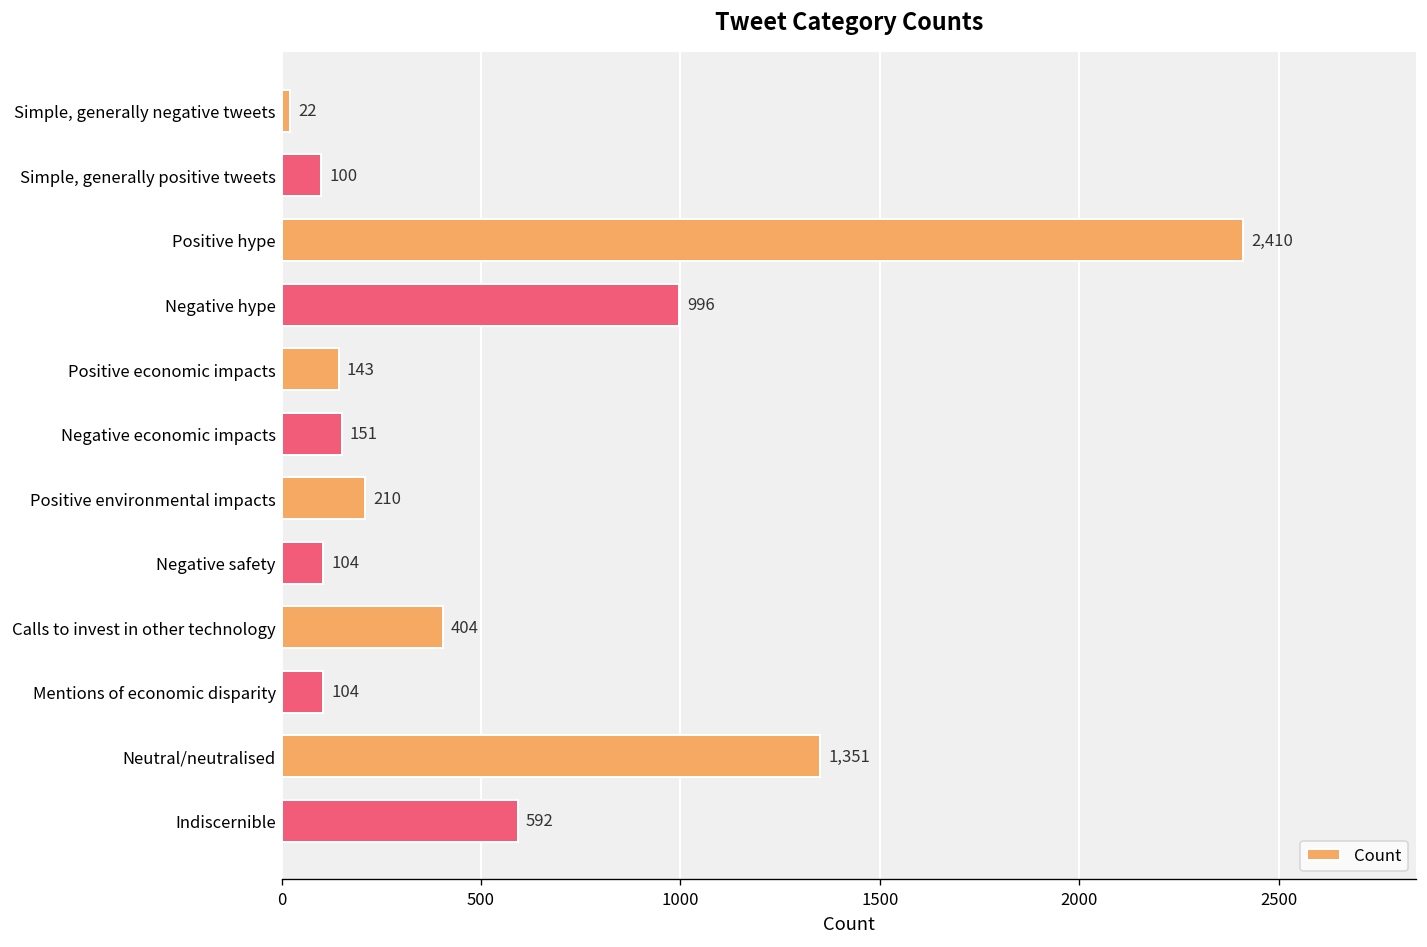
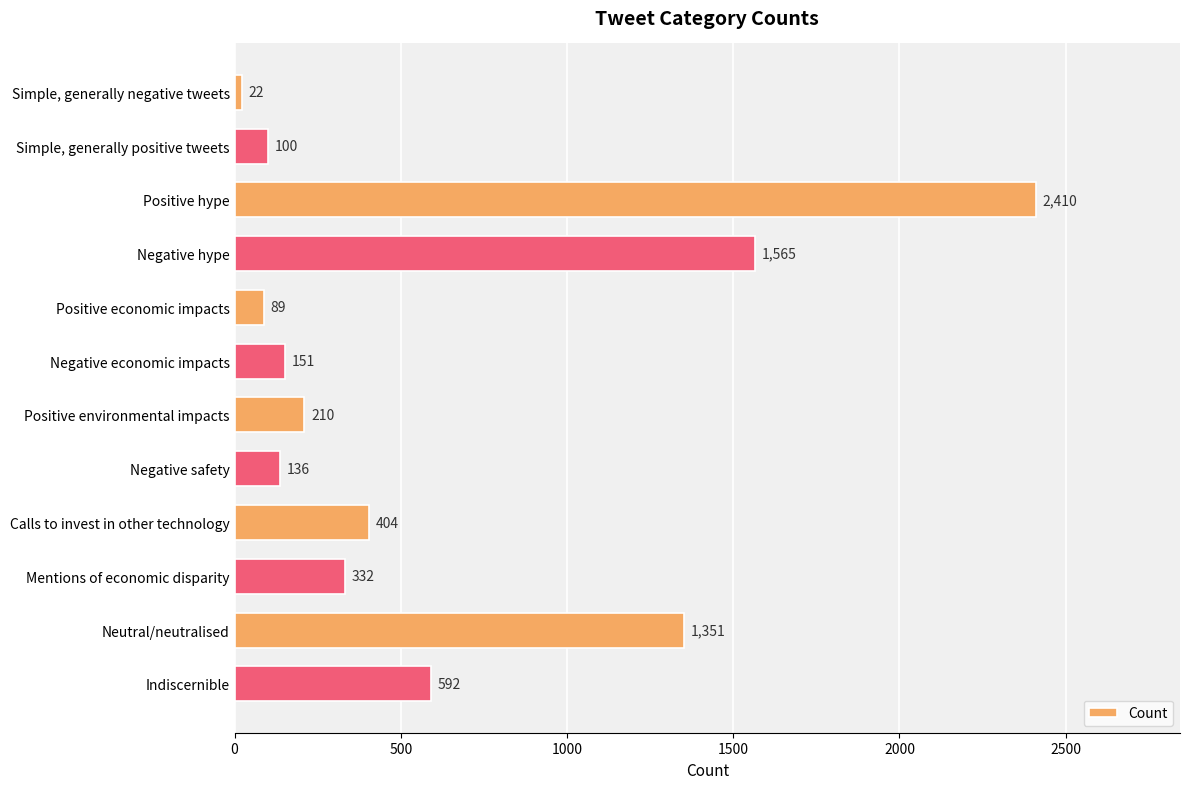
Negative hype: 996 -> 1,565
Positive economic impacts: 143 -> 89
Negative safety: 104 -> 136
Mentions of economic disparity: 104 -> 332
